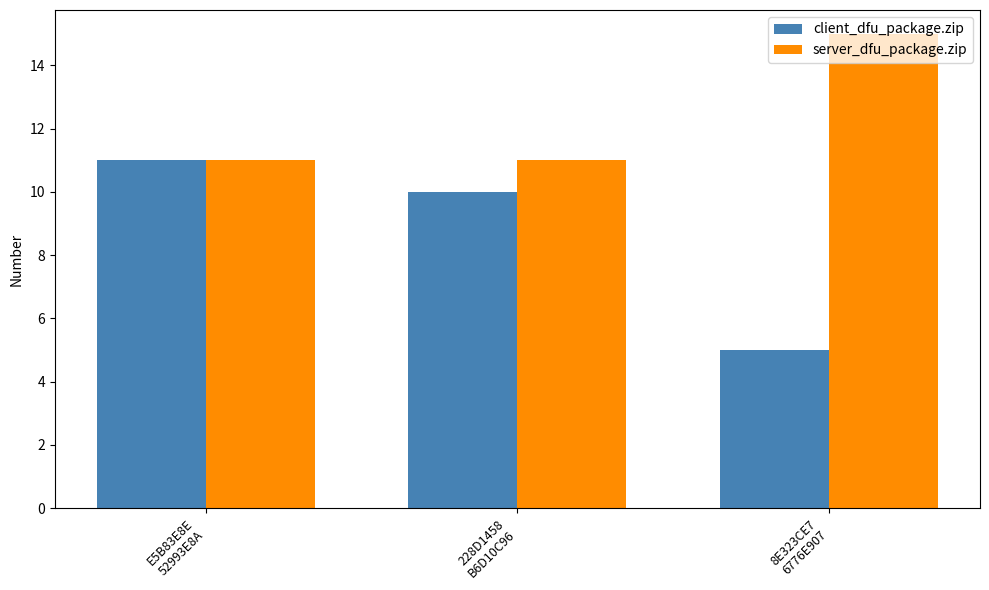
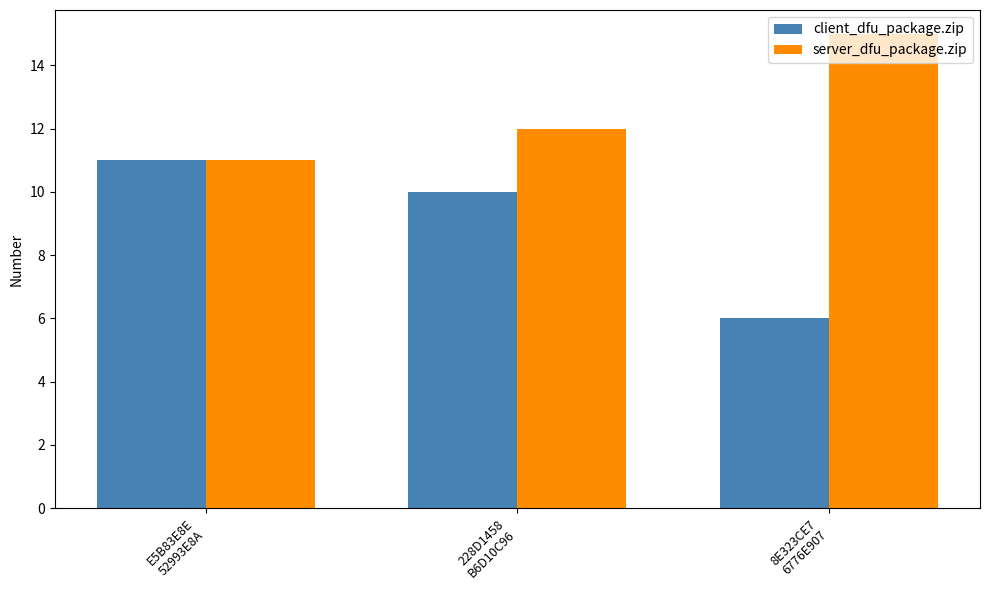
server_dfu_package.zip, 228D1458 B6D10C96: 11 -> 12
client_dfu_package.zip, 8E323CE7 6776E907: 5 -> 6
